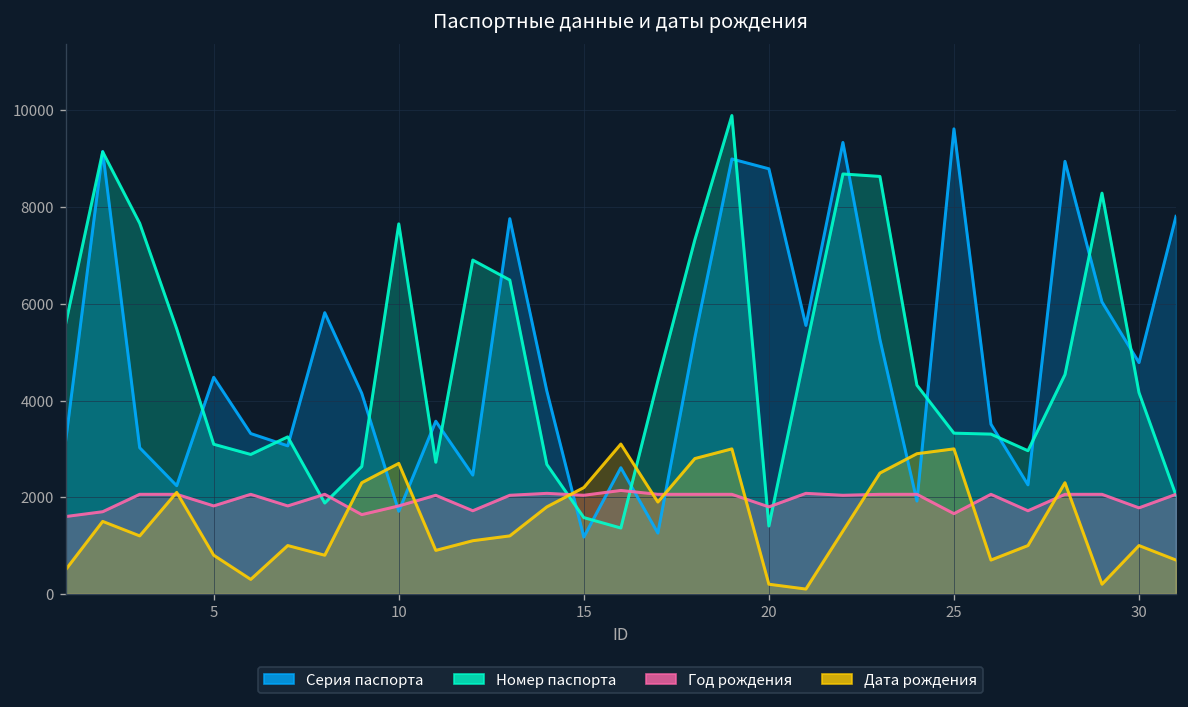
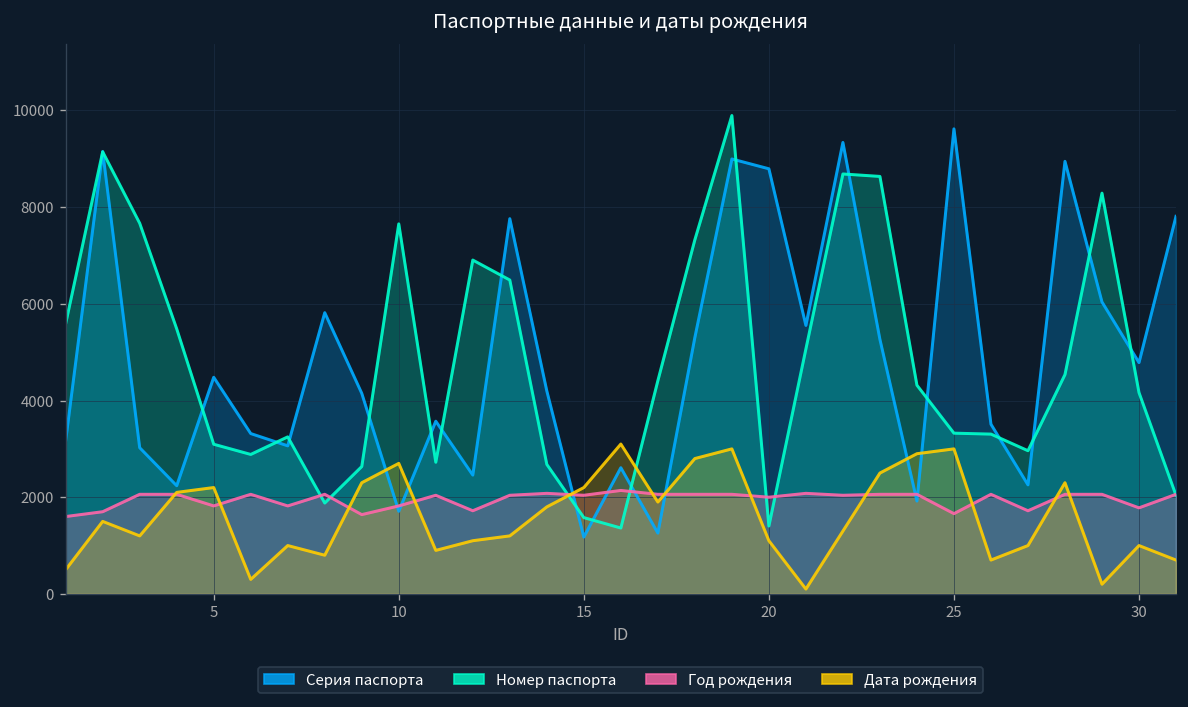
Дата рождения, 5: 800 -> 2200
Год рождения, 20: 1800 -> 2000
Дата рождения, 20: 200 -> 1100
